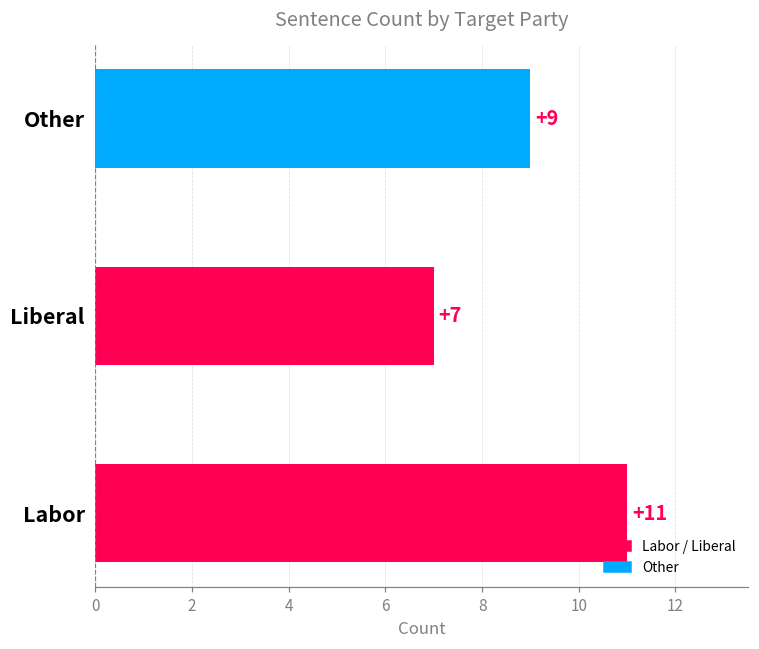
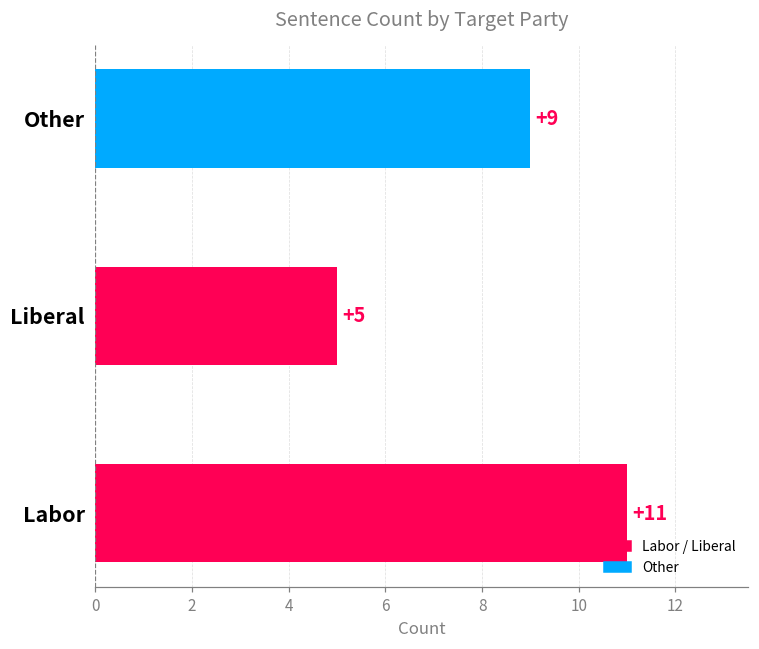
Liberal: +7 -> +5
